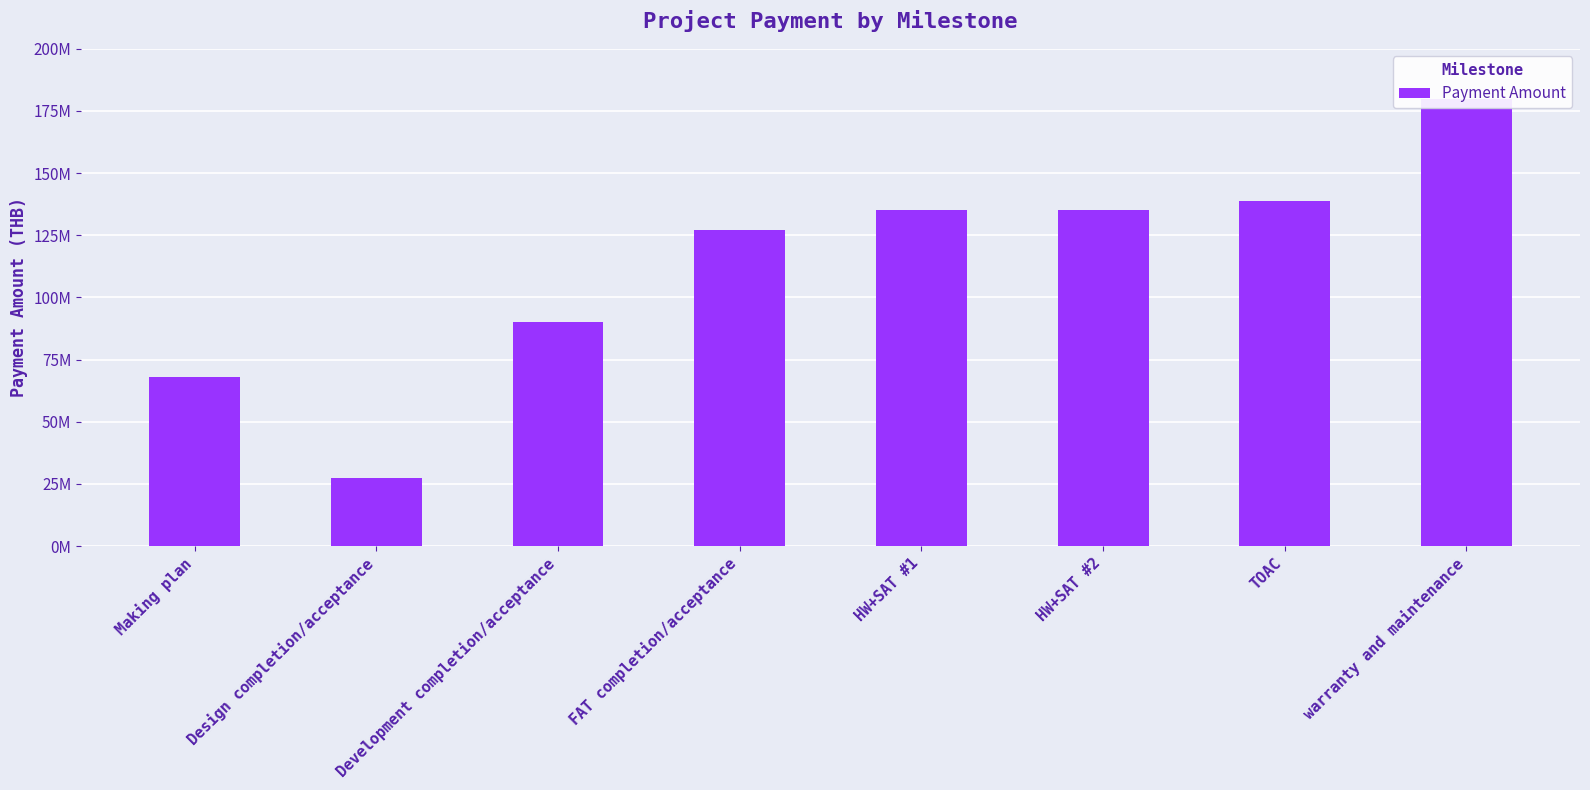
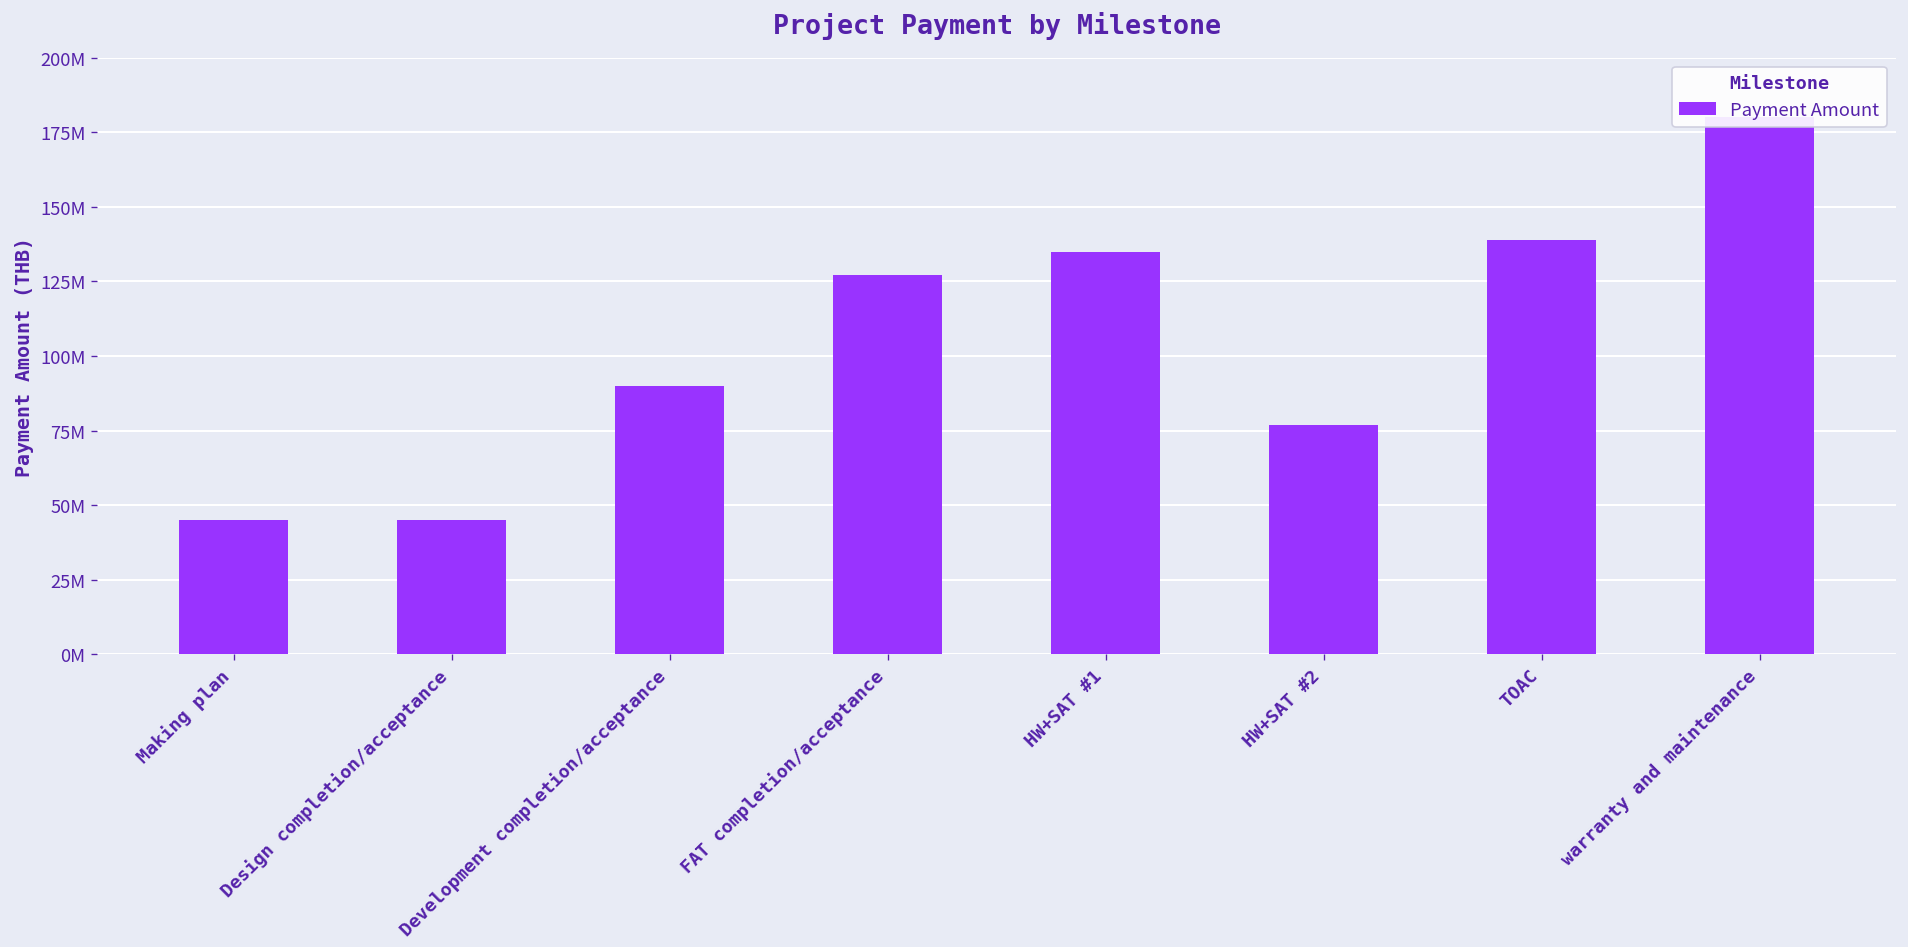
Making plan: 68000000 -> 45000000
Design completion/acceptance: 27000000 -> 45000000
HW+SAT #2: 135000000 -> 77000000
